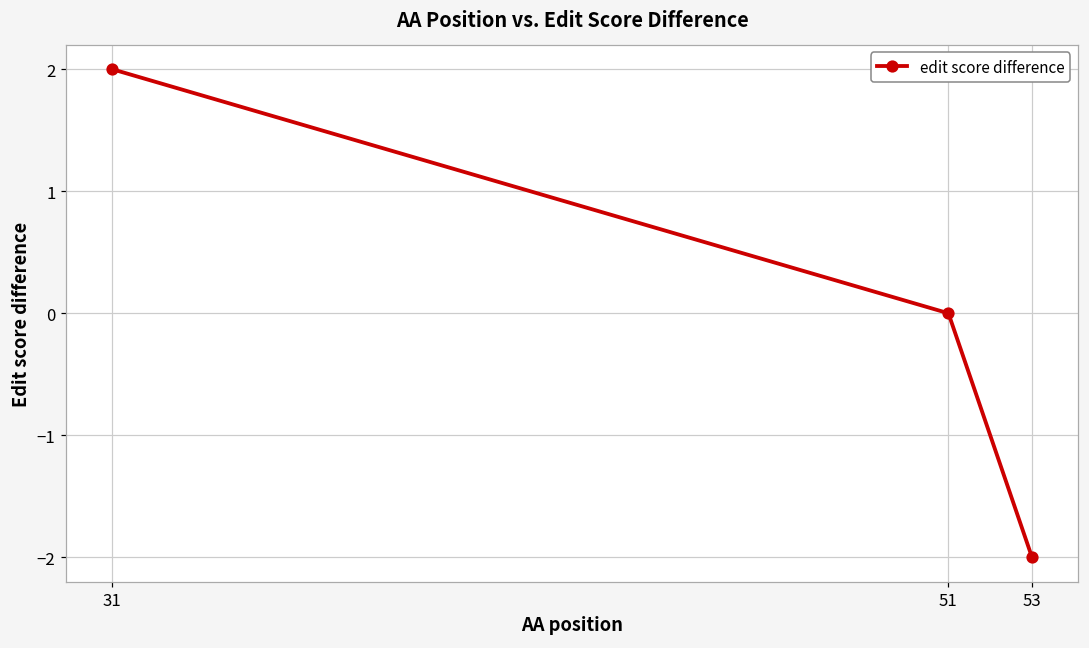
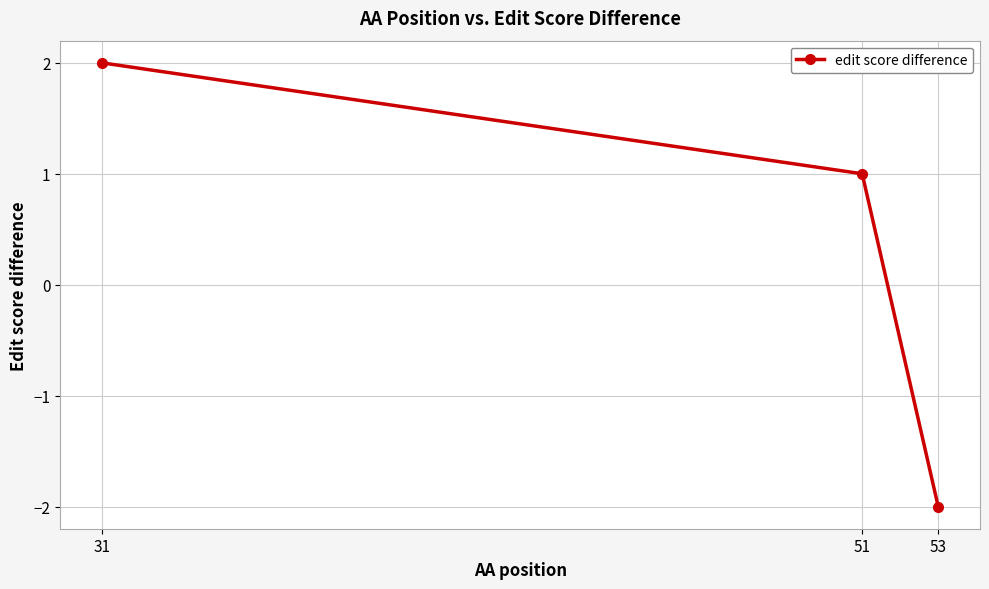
51: 0 -> 1
